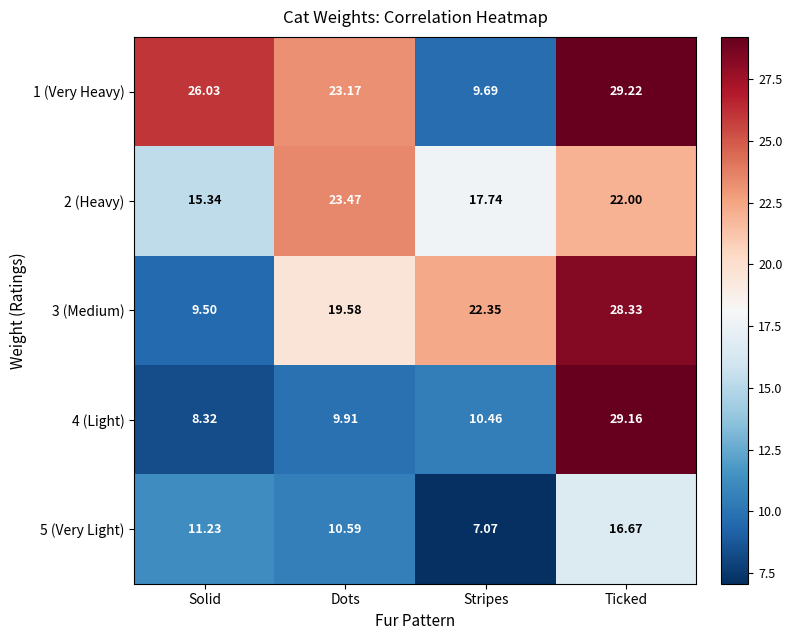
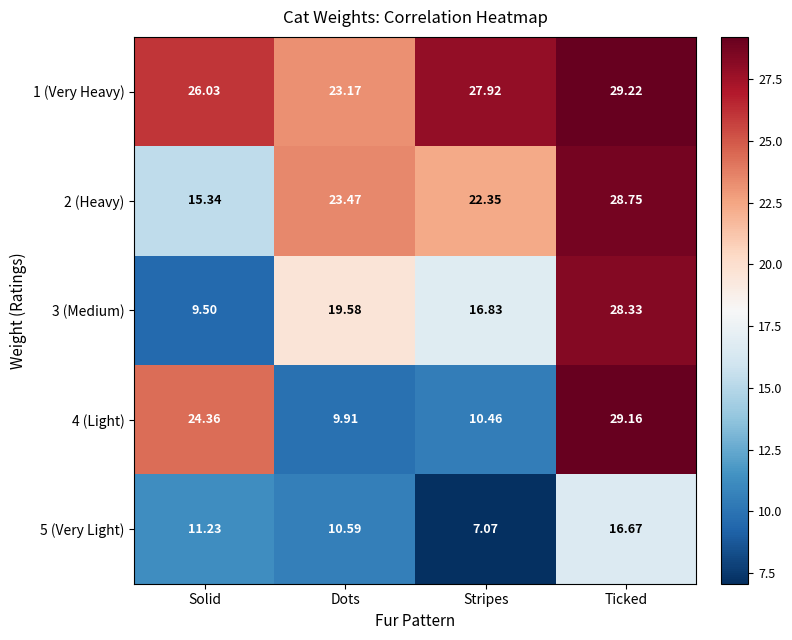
1 (Very Heavy), Stripes: 9.69 -> 27.92
2 (Heavy), Stripes: 17.74 -> 22.35
2 (Heavy), Ticked: 22.00 -> 28.75
3 (Medium), Stripes: 22.35 -> 16.83
4 (Light), Solid: 8.32 -> 24.36
